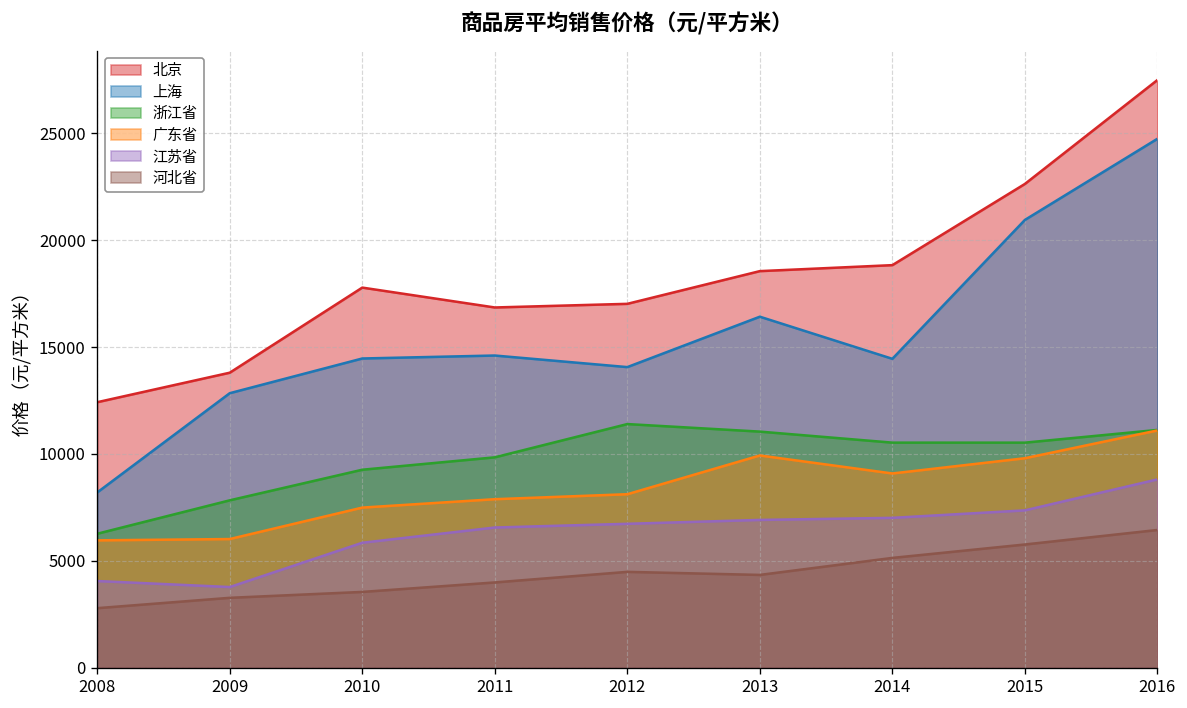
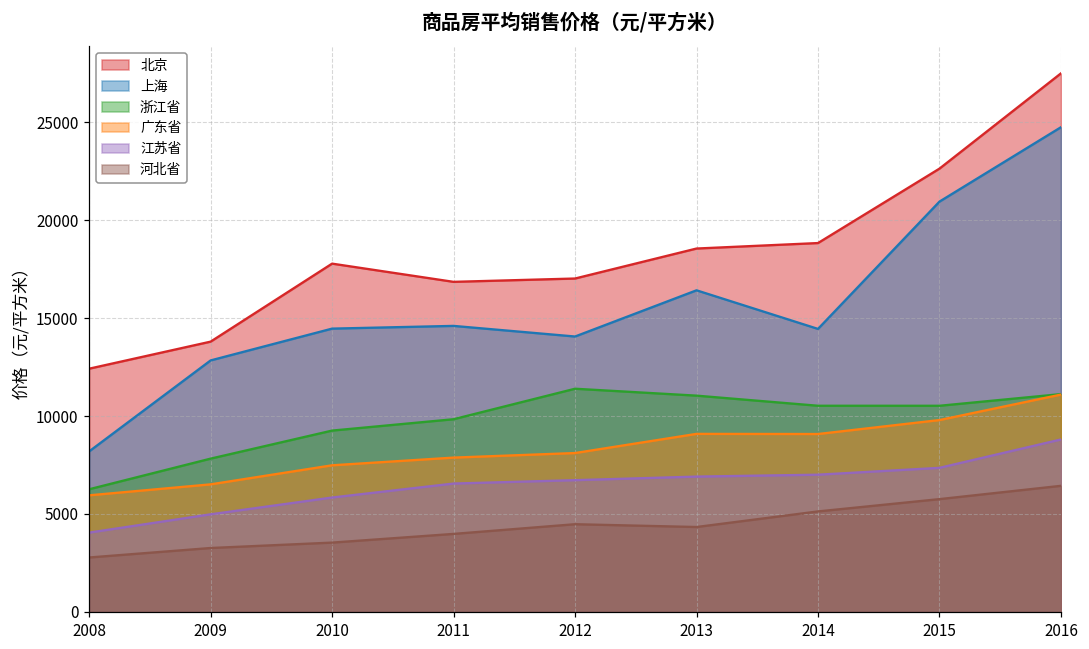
广东省, 2009: 6000 -> 6500
江苏省, 2009: 3800 -> 5000
广东省, 2013: 9900 -> 9100
